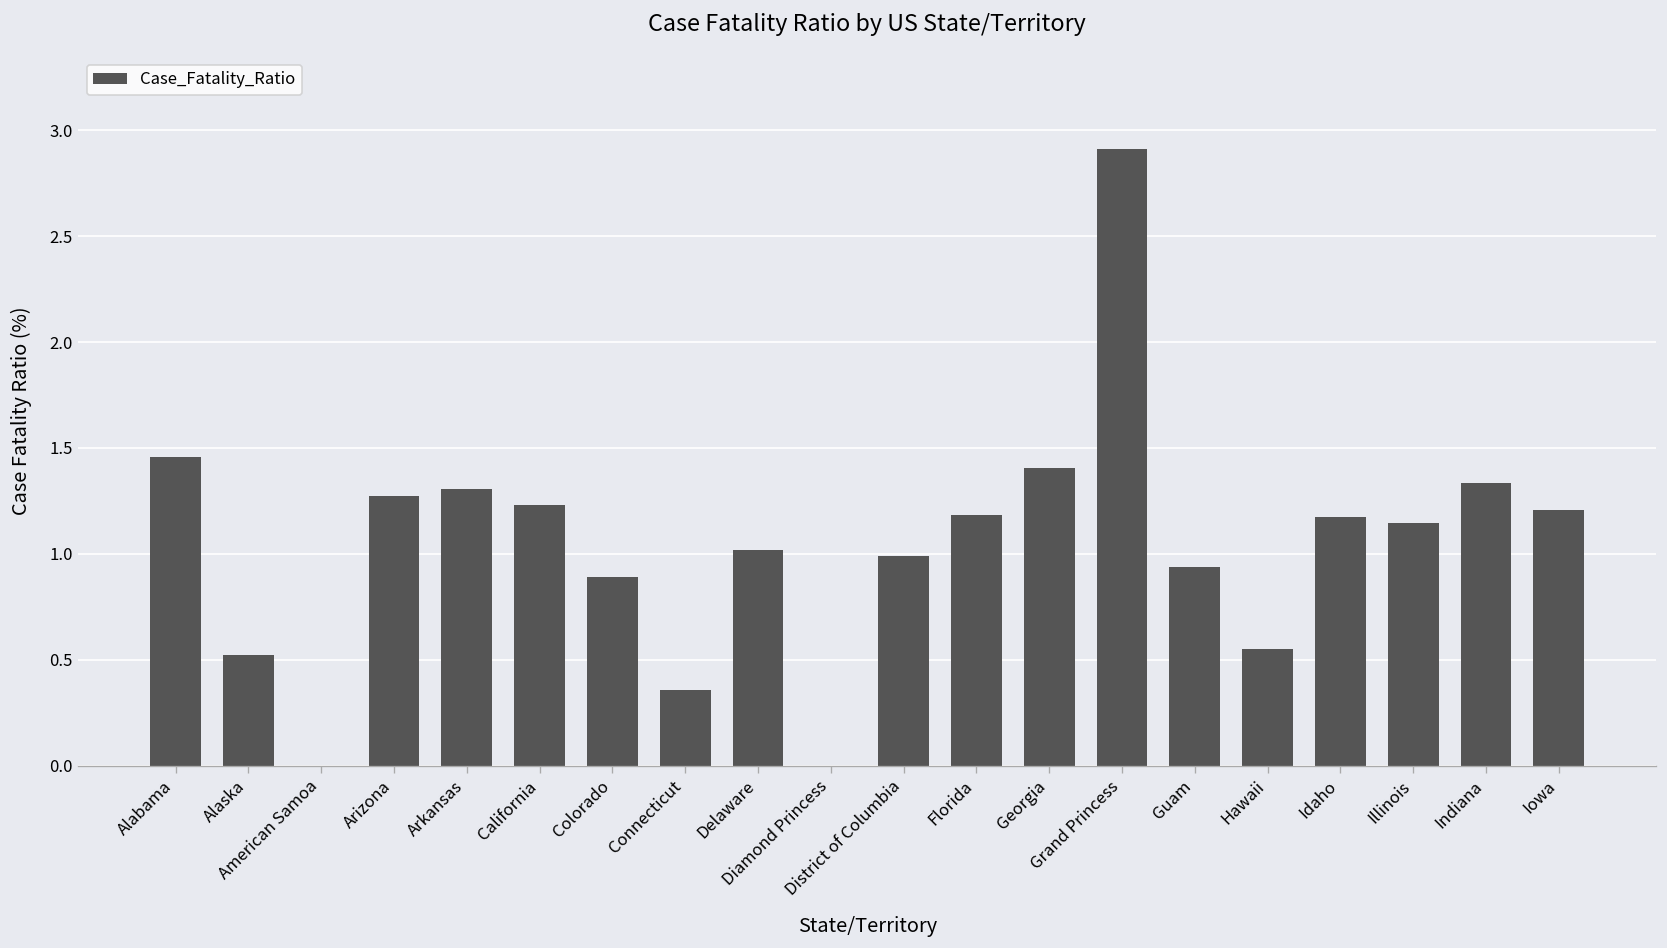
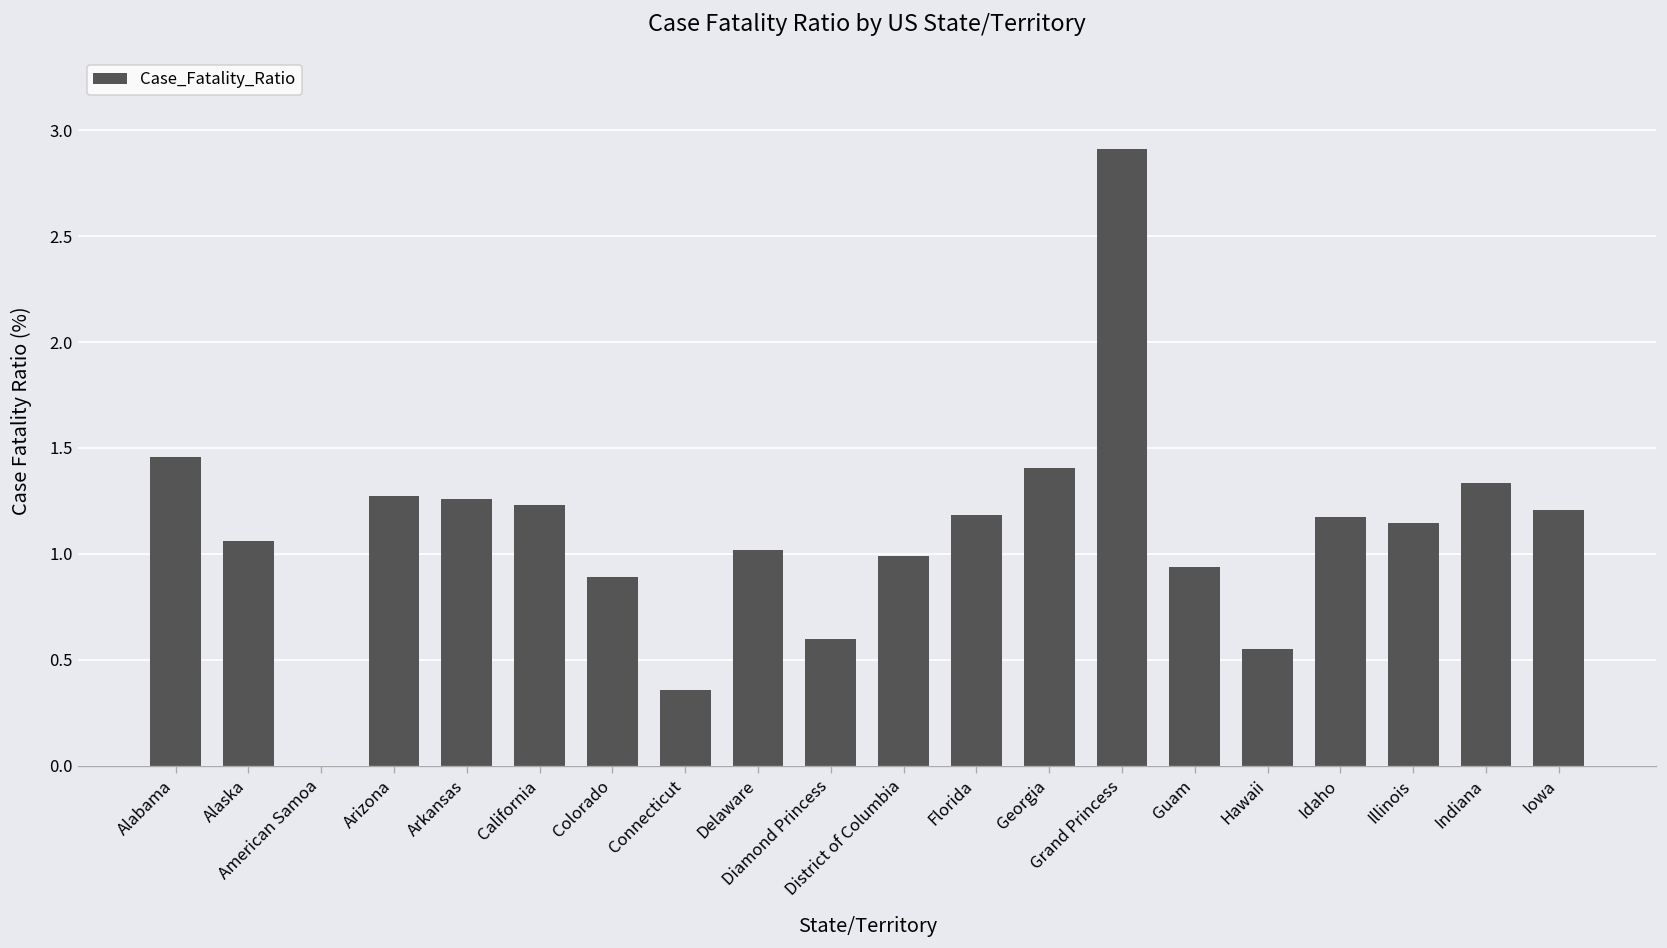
Alaska: 0.52 -> 1.06
Arkansas: 1.31 -> 1.26
Diamond Princess: 0.0 -> 0.6
